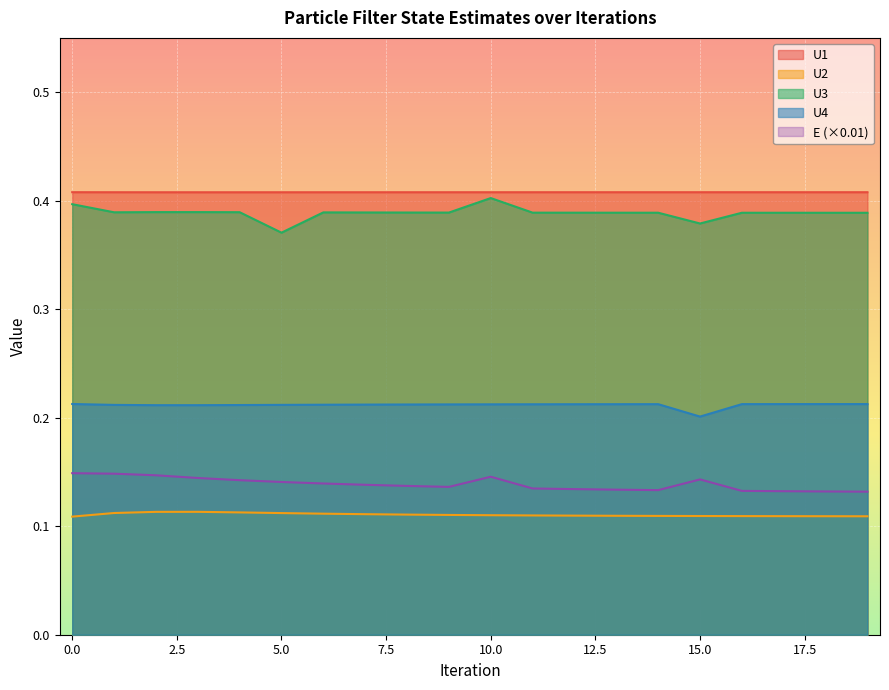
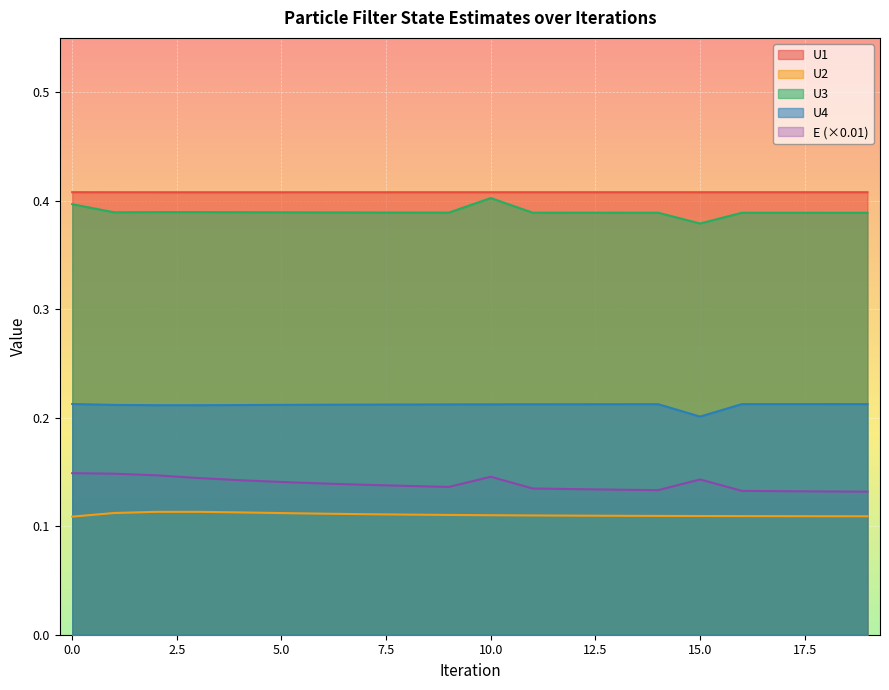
U3, 5.0: 0.371 -> 0.389
